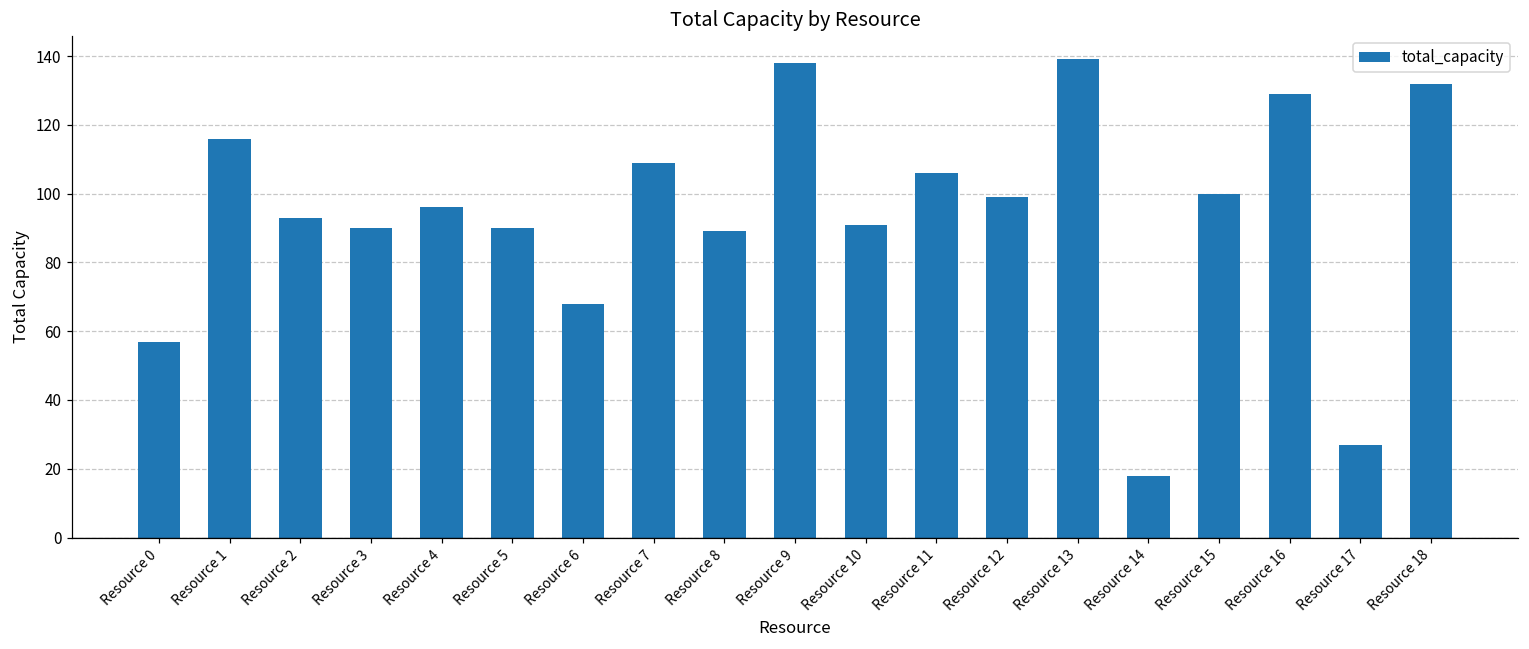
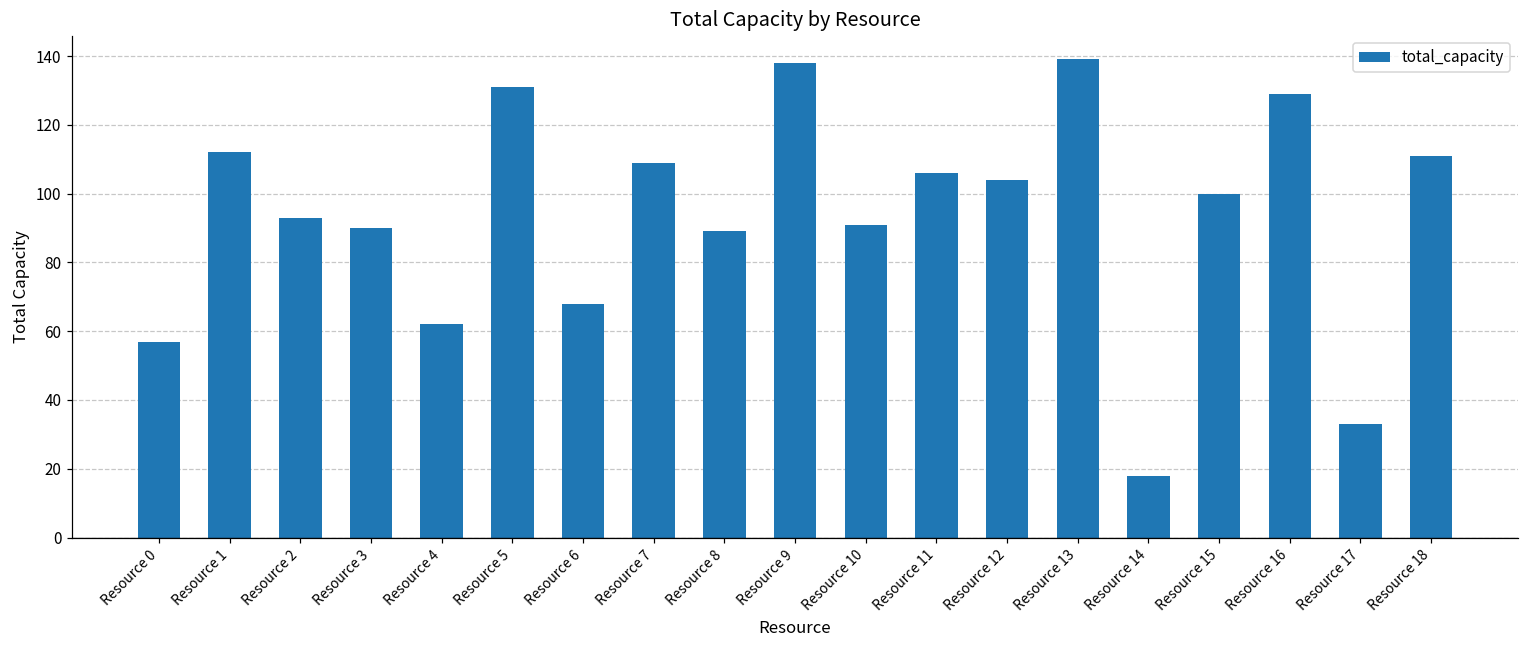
Resource 1: 116 -> 112
Resource 4: 96 -> 62
Resource 5: 90 -> 131
Resource 12: 99 -> 104
Resource 17: 27 -> 33
Resource 18: 132 -> 111
